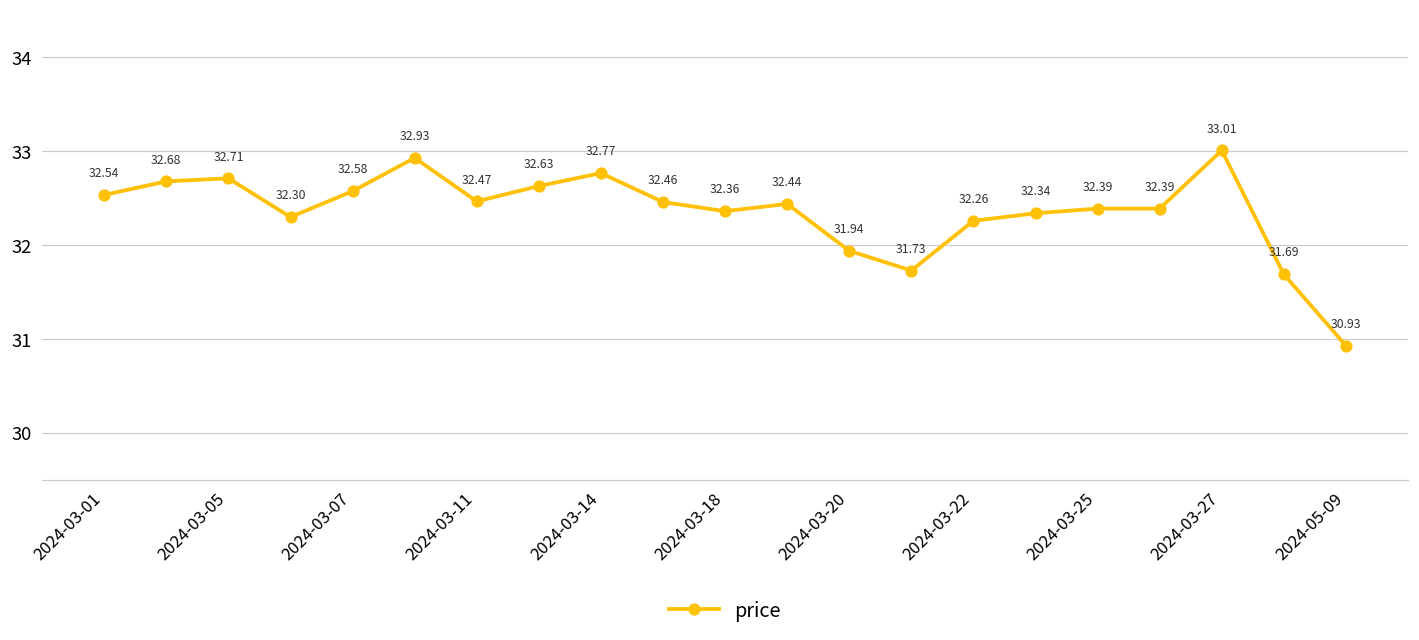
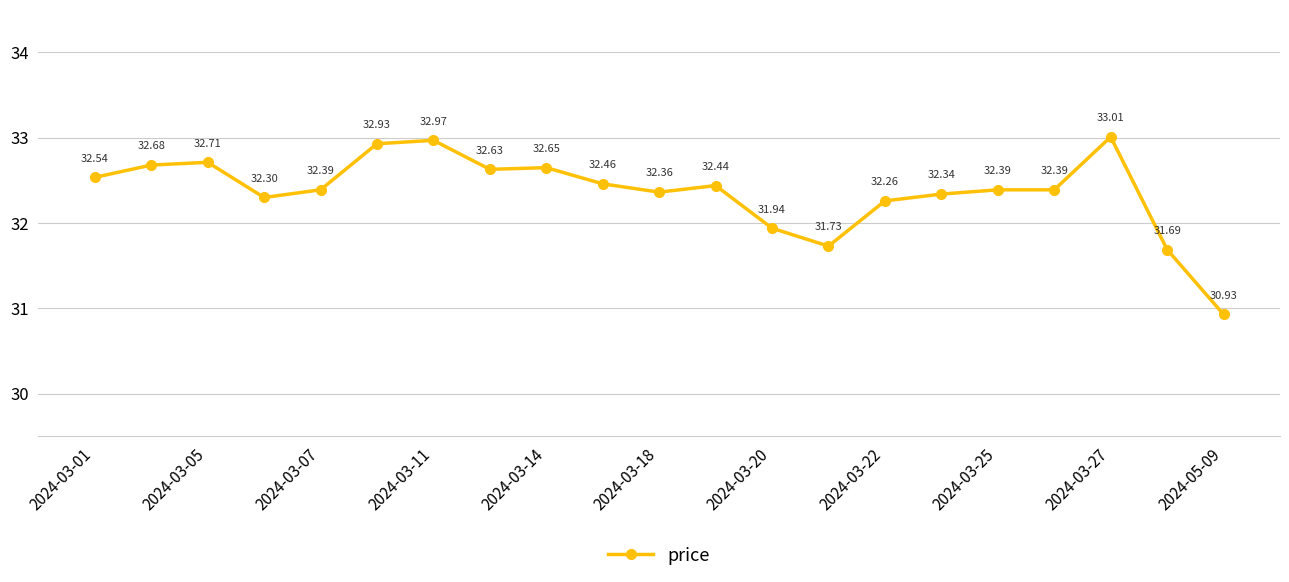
2024-03-07: 32.58 -> 32.39
2024-03-11: 32.47 -> 32.97
2024-03-14: 32.77 -> 32.65
